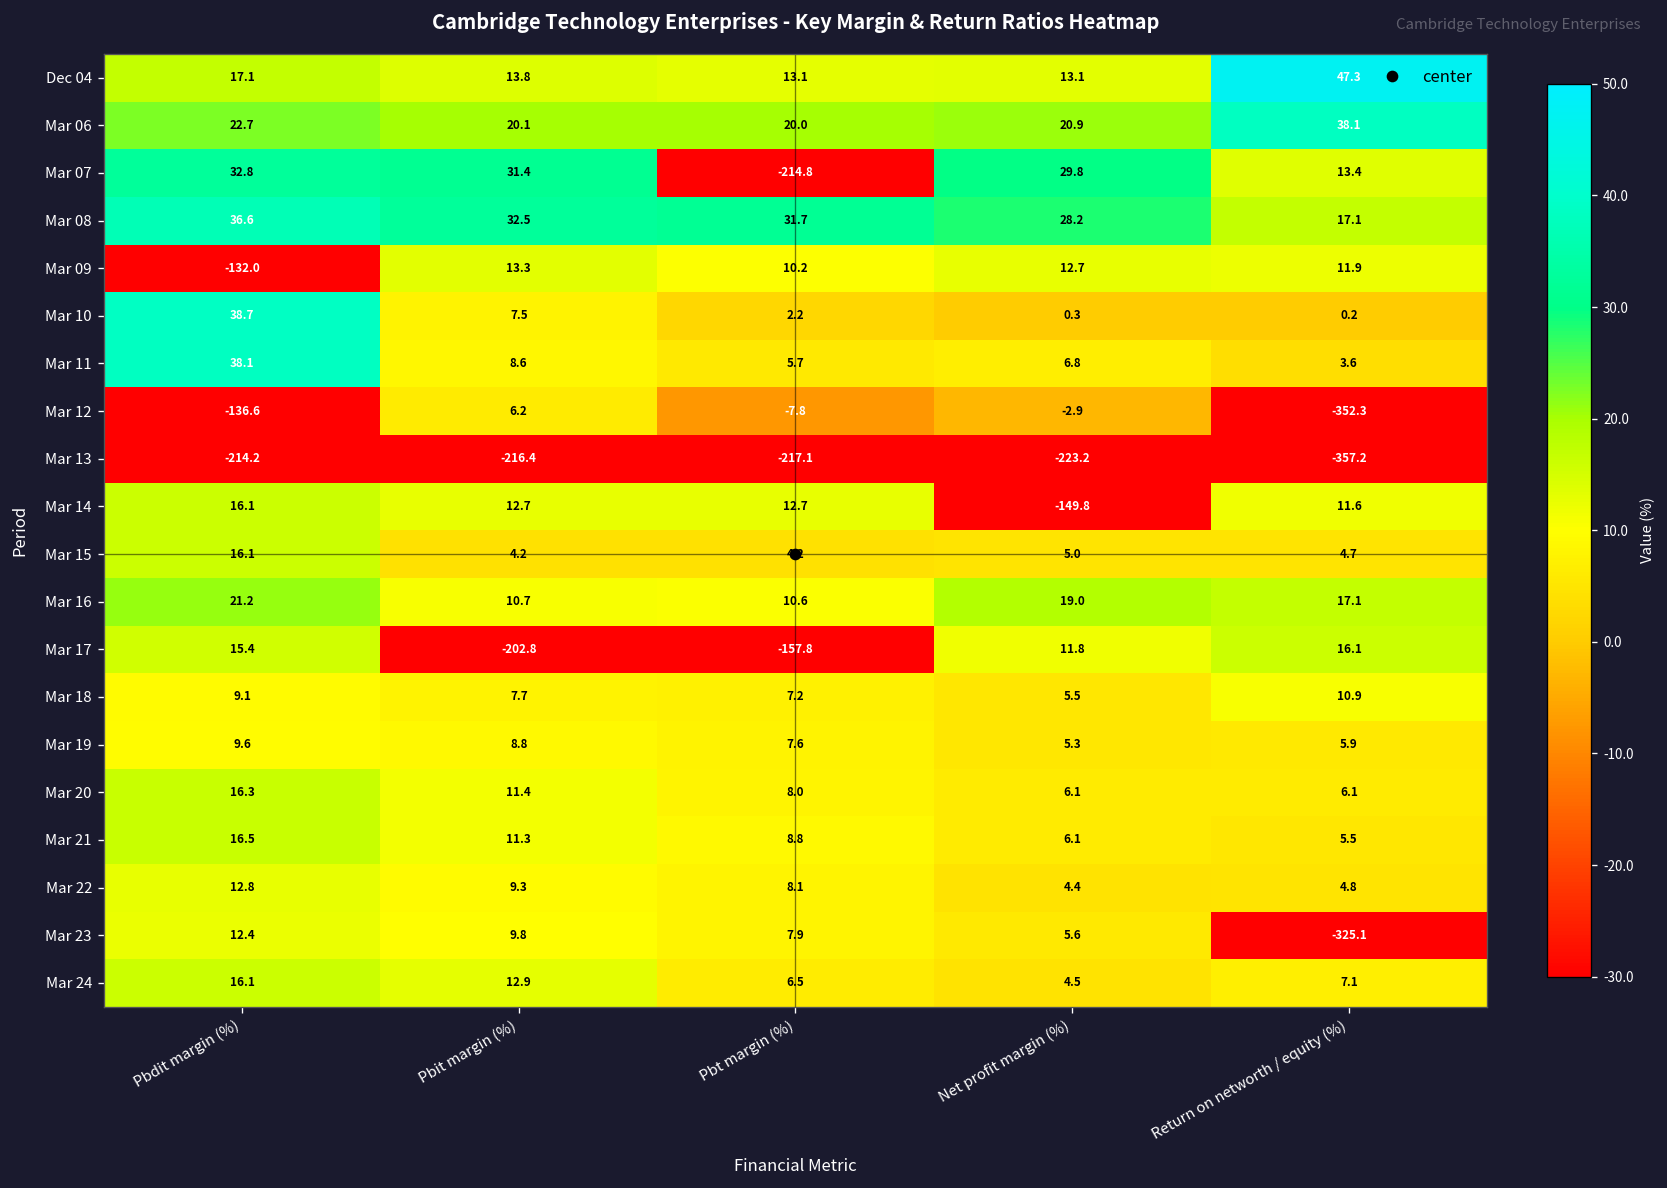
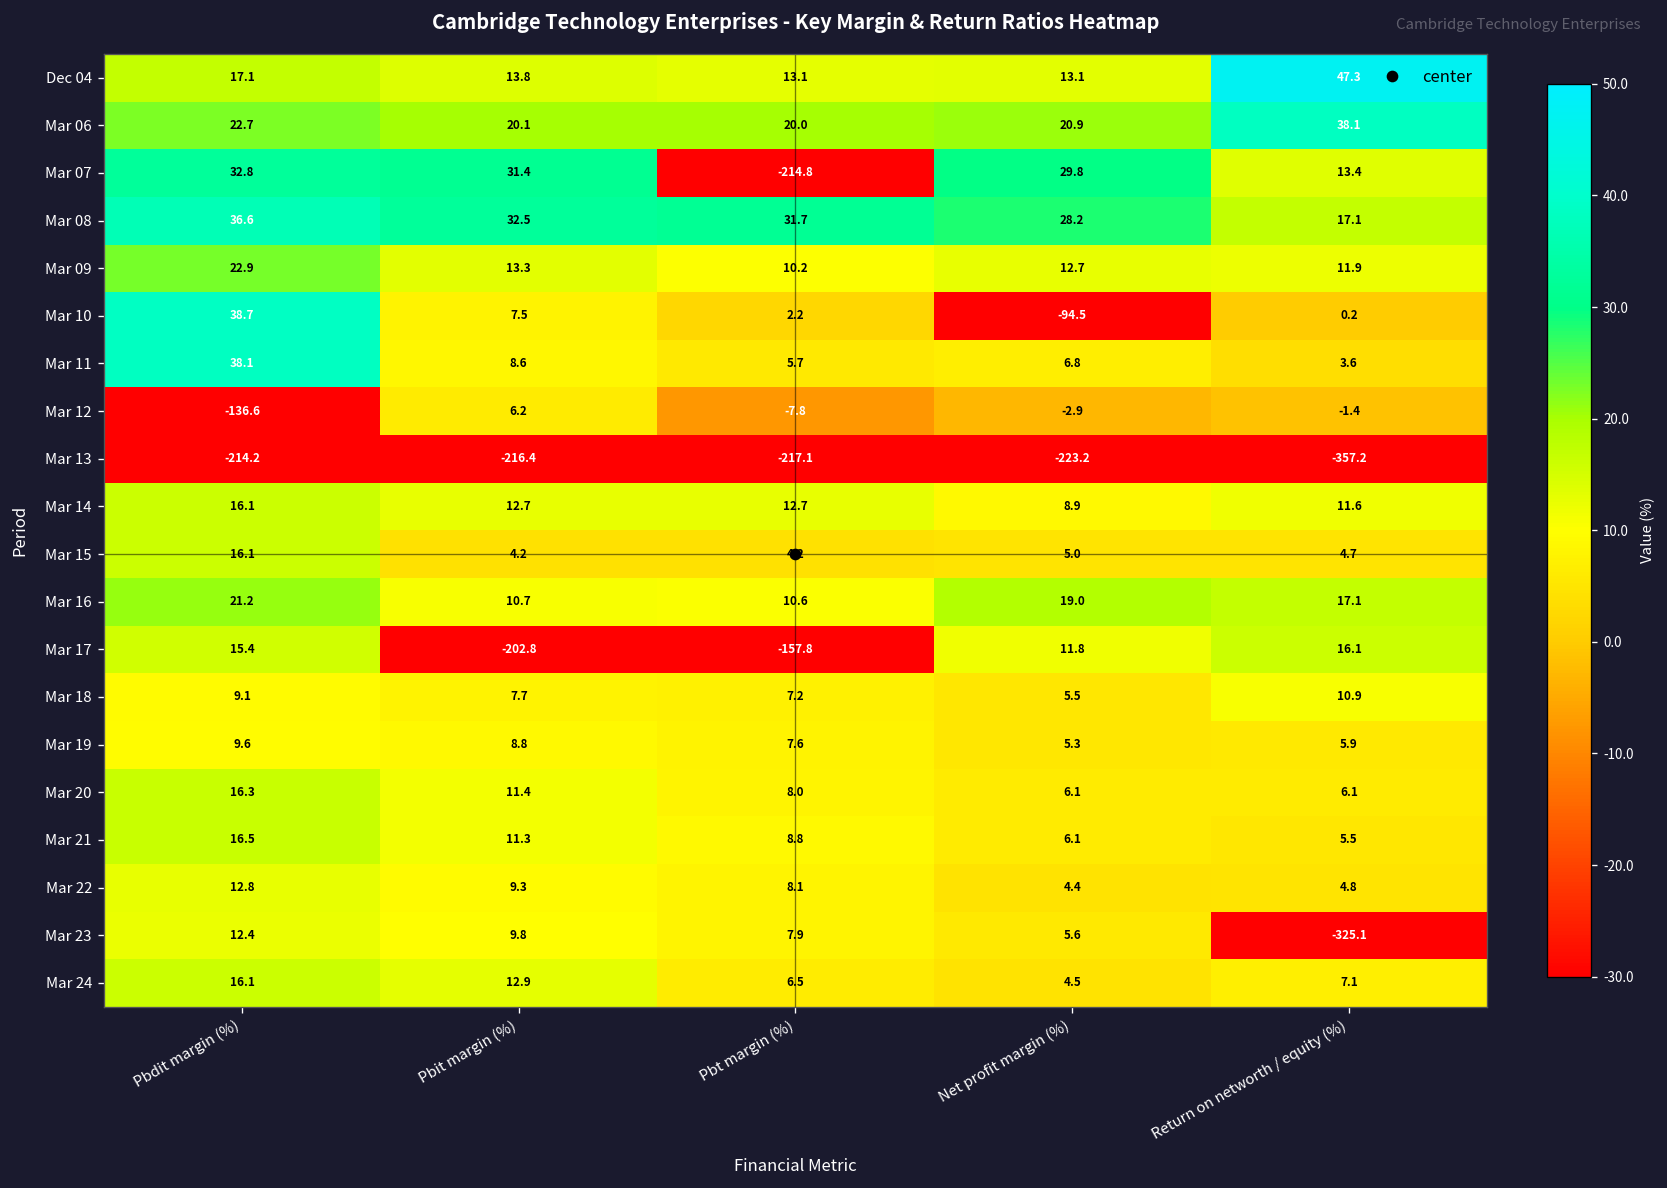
Mar 09, Pbdit margin (%): -132.0 -> 22.9
Mar 10, Net profit margin (%): 0.3 -> -94.5
Mar 12, Return on networth / equity (%): -352.3 -> -1.4
Mar 14, Net profit margin (%): -149.8 -> 8.9
